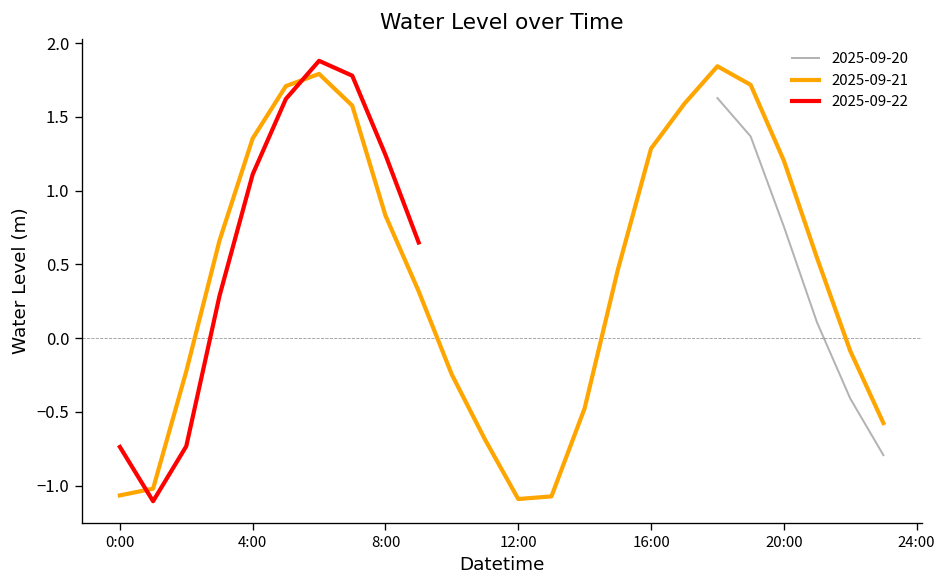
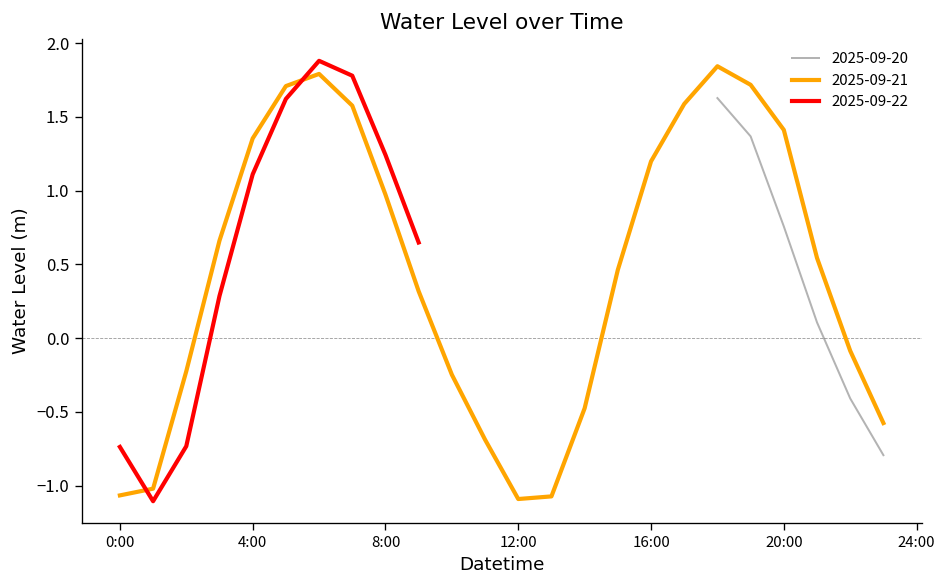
2025-09-21, 8:00: 0.83 -> 0.97
2025-09-21, 16:00: 1.29 -> 1.20
2025-09-21, 20:00: 1.20 -> 1.41
